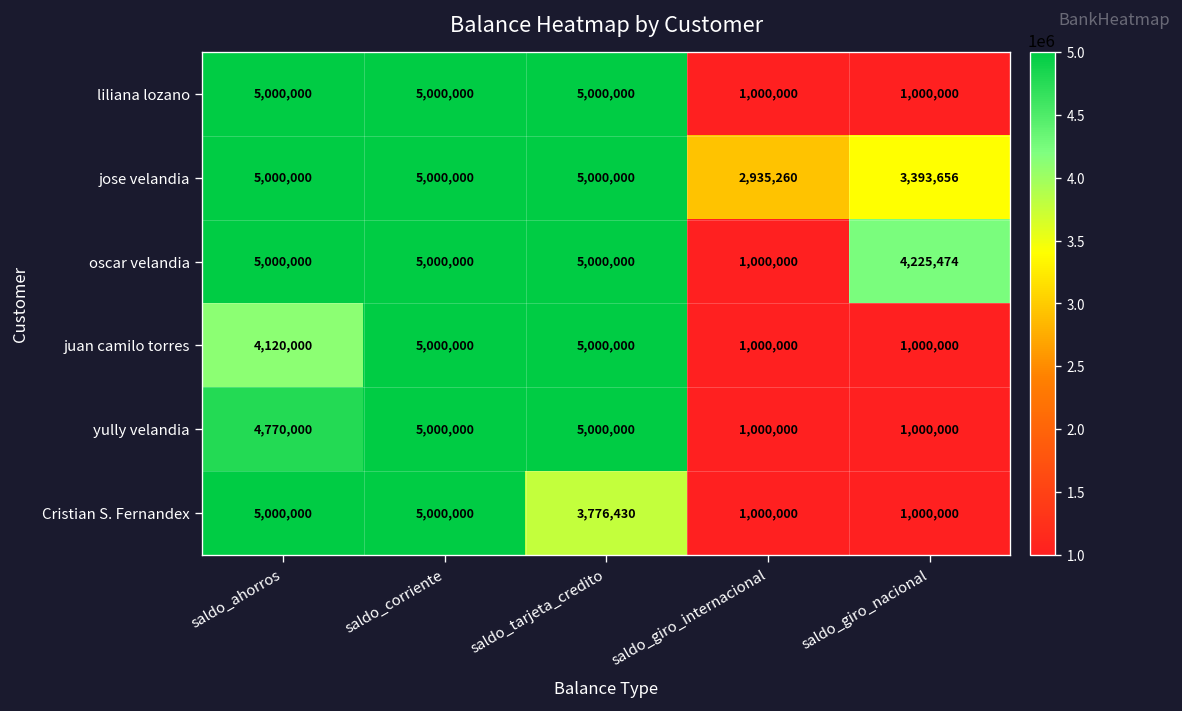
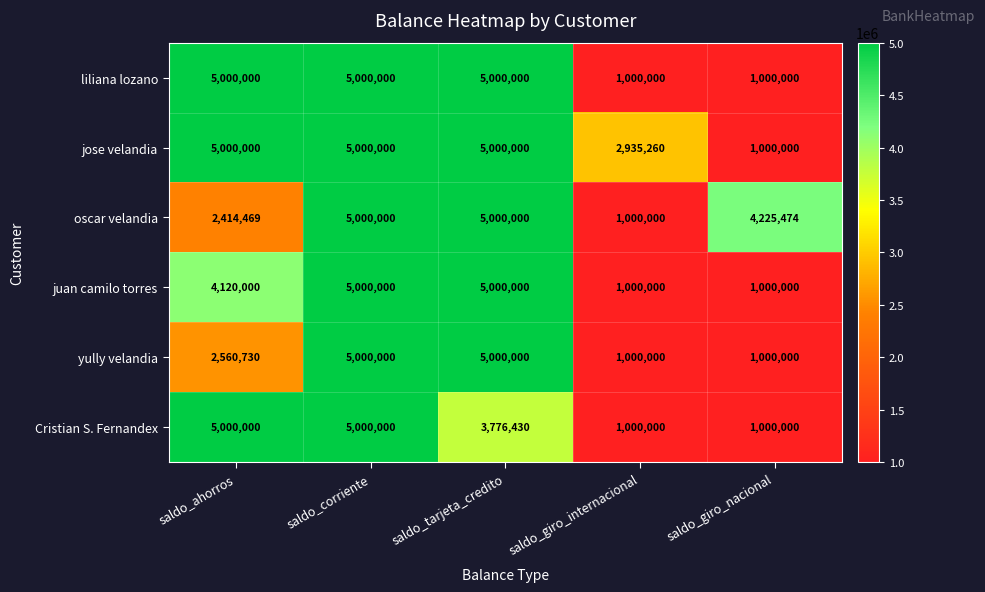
jose velandia, saldo_giro_nacional: 3,393,656 -> 1,000,000
oscar velandia, saldo_ahorros: 5,000,000 -> 2,414,469
yully velandia, saldo_ahorros: 4,770,000 -> 2,560,730
